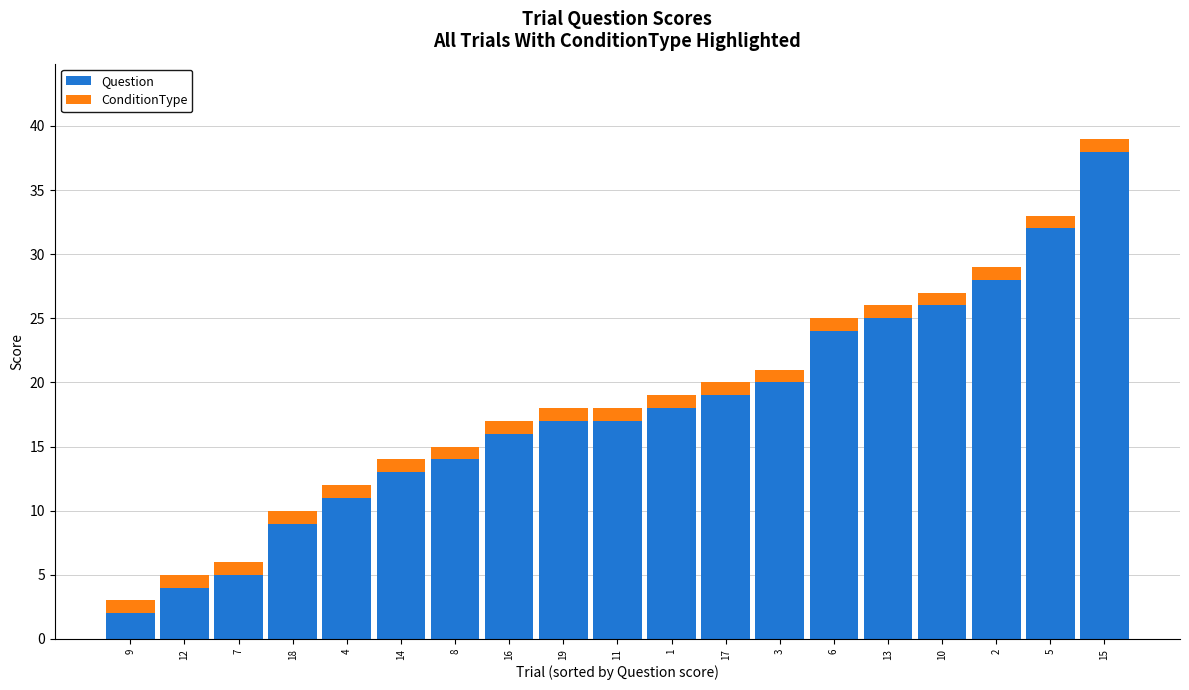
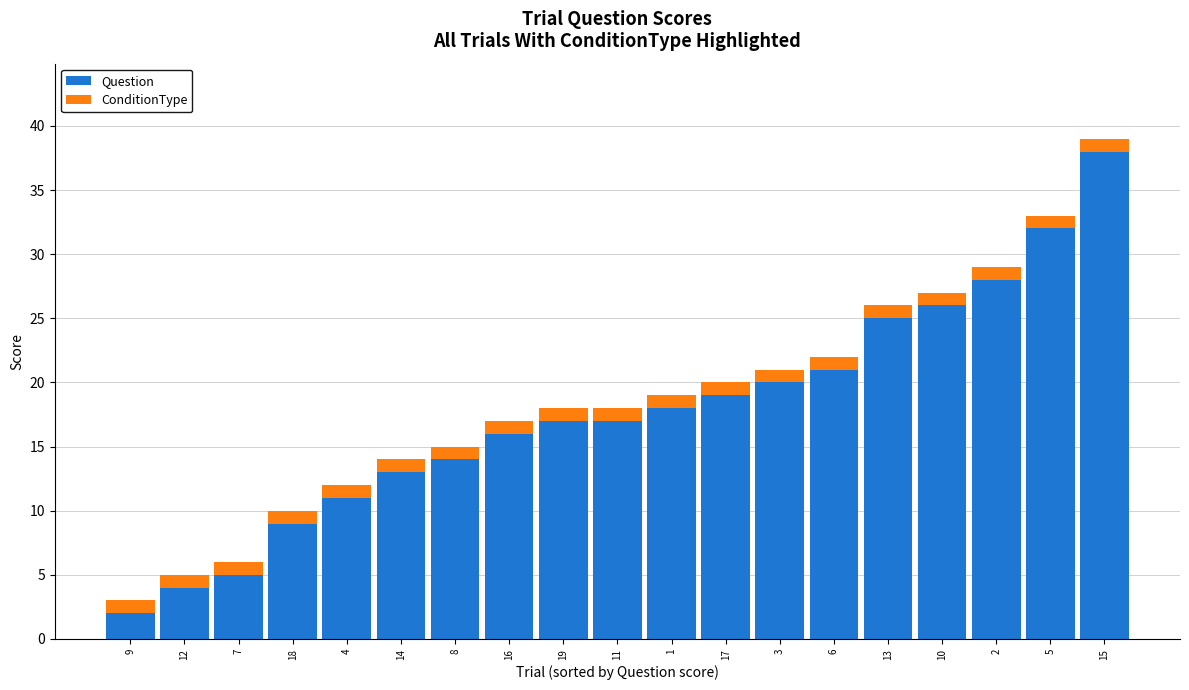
Question, 6: 24 -> 21
